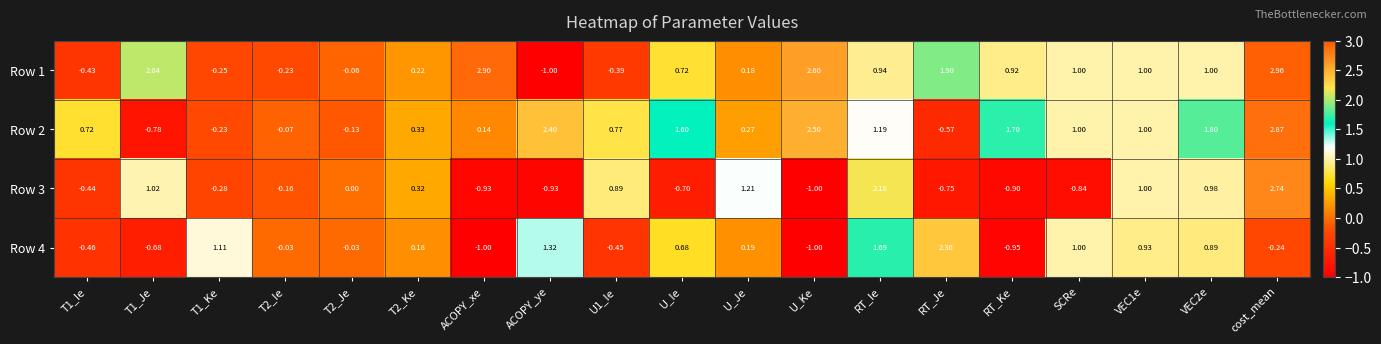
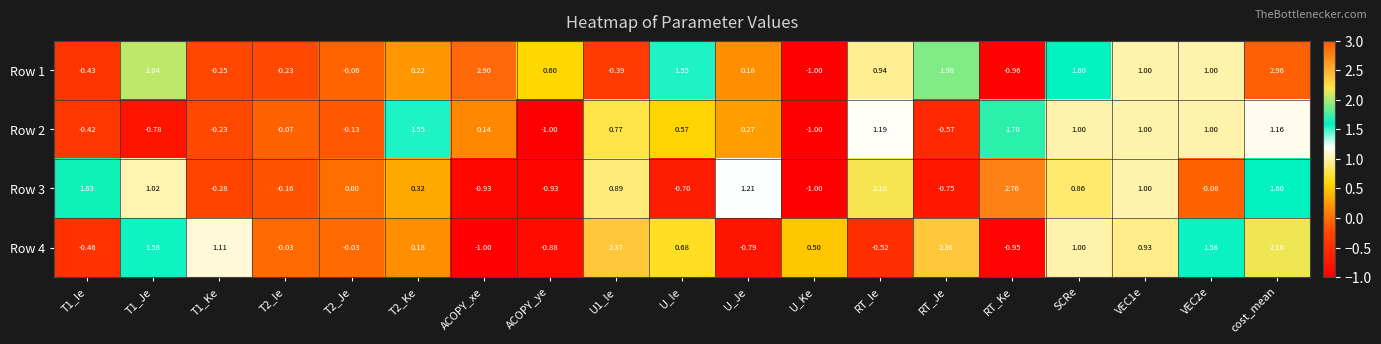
Row 1, ACOPY_ye: -1.00 -> 0.60
Row 1, U_Ie: 0.72 -> 1.55
Row 1, U_Ke: 2.60 -> -1.00
Row 1, RT_Ke: 0.92 -> -0.96
Row 1, SCRe: 1.00 -> 1.60
Row 2, T1_Ie: 0.72 -> -0.42
Row 2, T2_Ke: 0.33 -> 1.55
Row 2, ACOPY_ye: 2.40 -> -1.00
Row 2, U_Ie: 1.60 -> 0.57
Row 2, U_Ke: 2.50 -> -1.00
Row 2, VEC2e: 1.80 -> 1.00
Row 2, cost_mean: 2.87 -> 1.16
Row 3, T1_Ie: -0.44 -> 1.63
Row 3, RT_Ke: -0.90 -> 2.76
Row 3, SCRe: -0.84 -> 0.86
Row 3, VEC2e: 0.98 -> -0.08
Row 3, cost_mean: 2.74 -> 1.60
Row 4, T1_Je: -0.68 -> 1.58
Row 4, ACOPY_ye: 1.32 -> -0.88
Row 4, U1_Ie: -0.45 -> 2.37
Row 4, U_Je: 0.19 -> -0.79
Row 4, U_Ke: -1.00 -> 0.50
Row 4, RT_Ie: 1.69 -> -0.52
Row 4, VEC2e: 0.89 -> 1.58
Row 4, cost_mean: -0.24 -> 2.16
